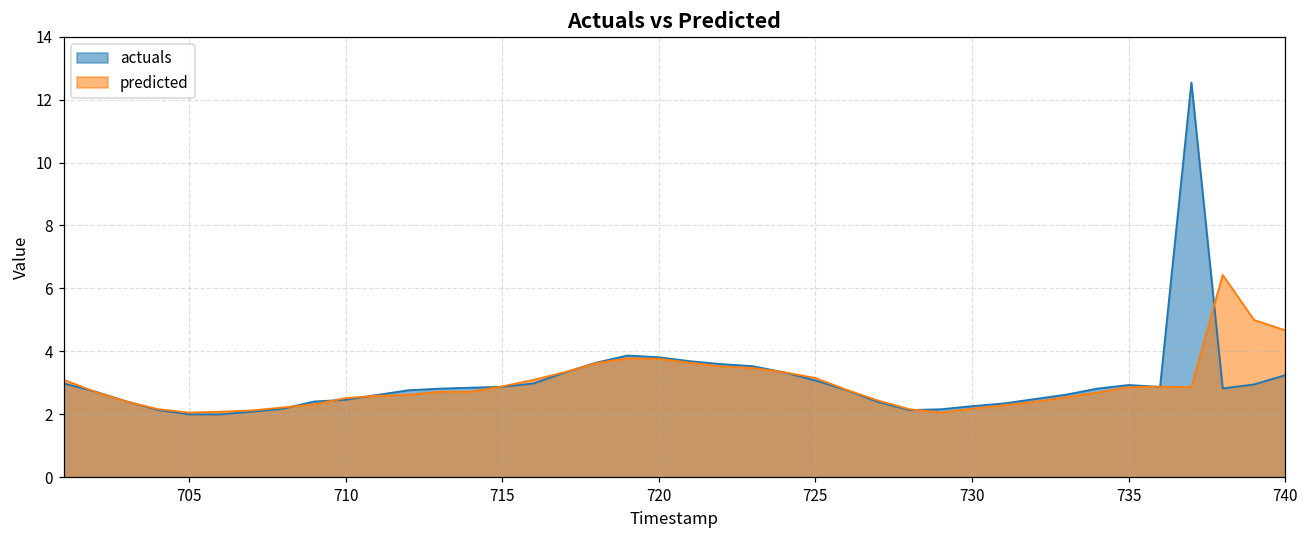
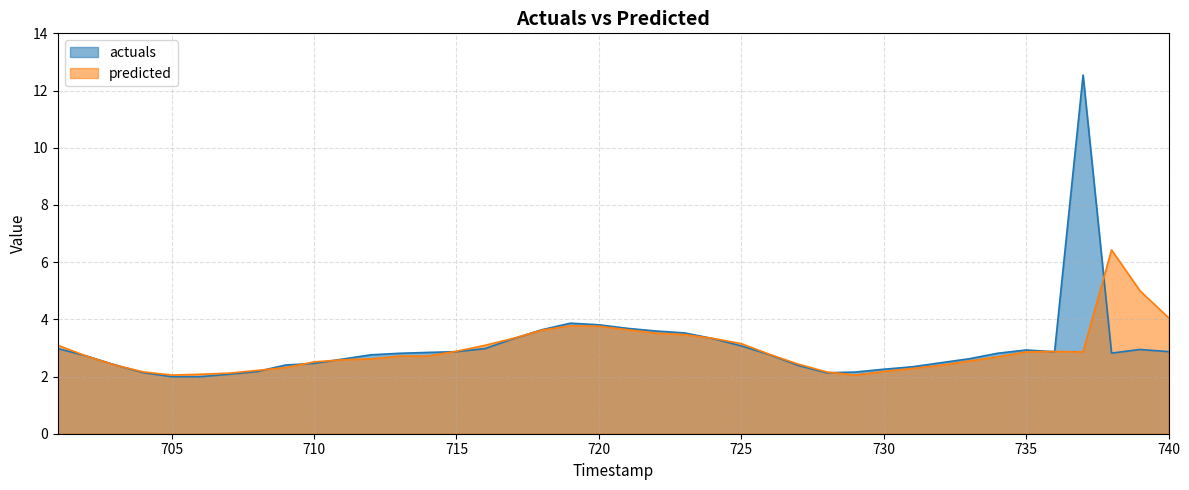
actuals, 740: 3.2 -> 2.9
predicted, 740: 4.7 -> 4.1
